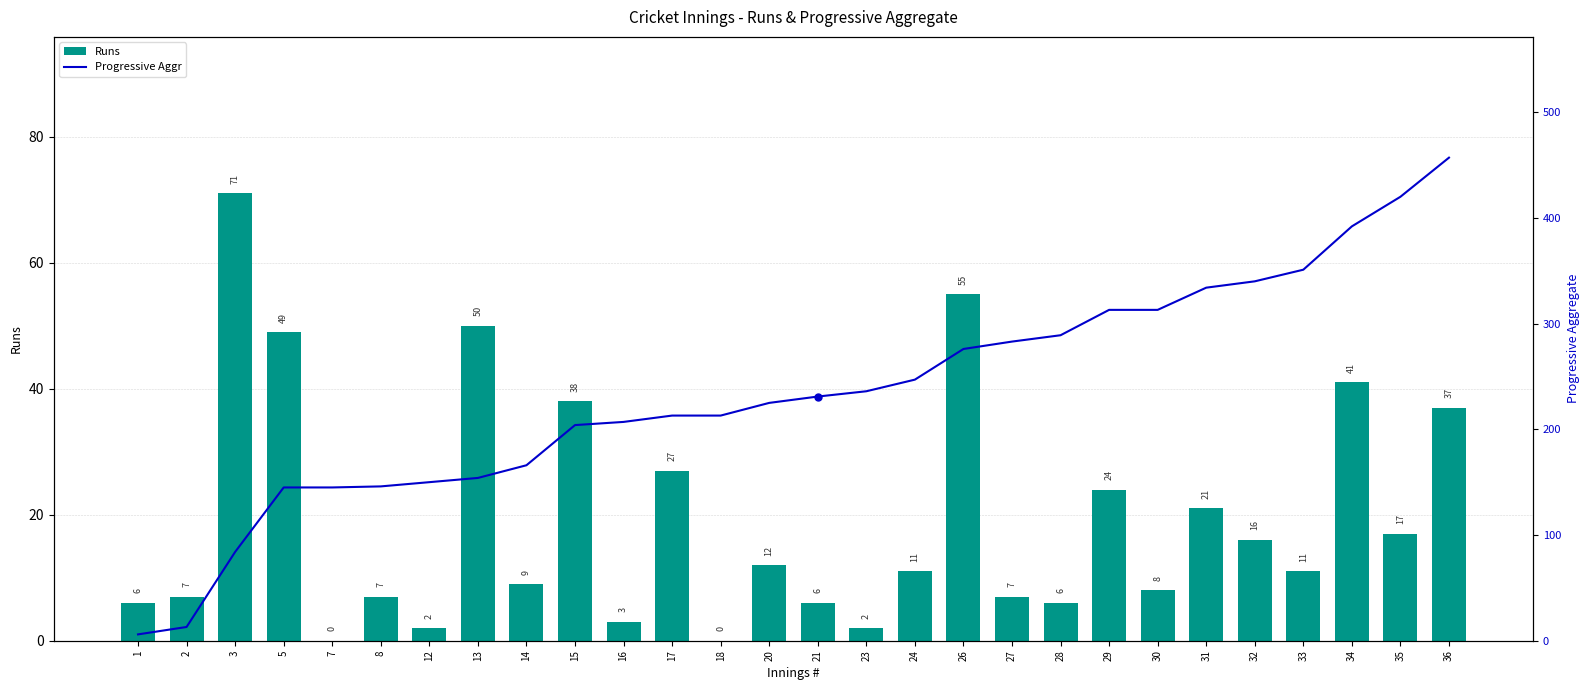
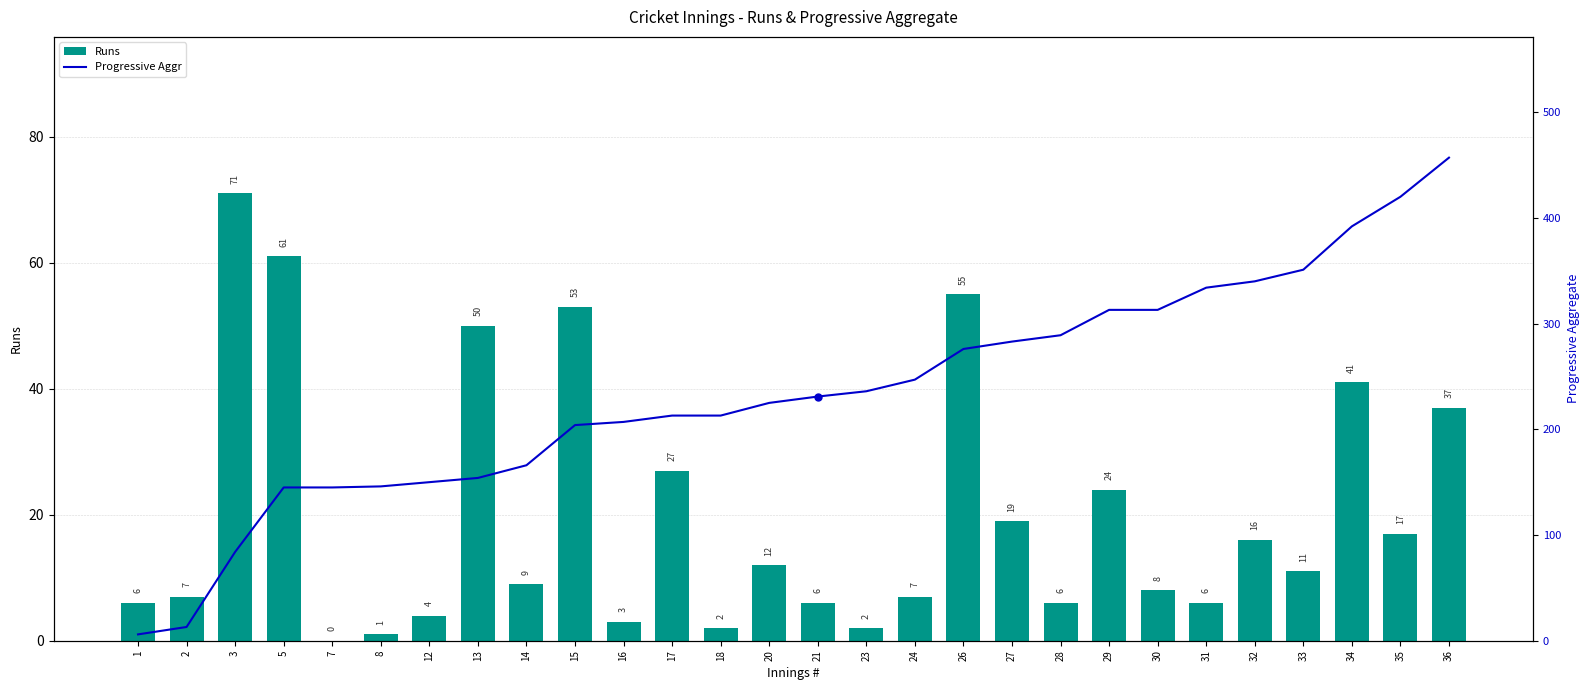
Runs, 5: 49 -> 61
Runs, 8: 7 -> 1
Runs, 12: 2 -> 4
Runs, 15: 38 -> 53
Runs, 18: 0 -> 2
Runs, 24: 11 -> 7
Runs, 27: 7 -> 19
Runs, 31: 21 -> 6
